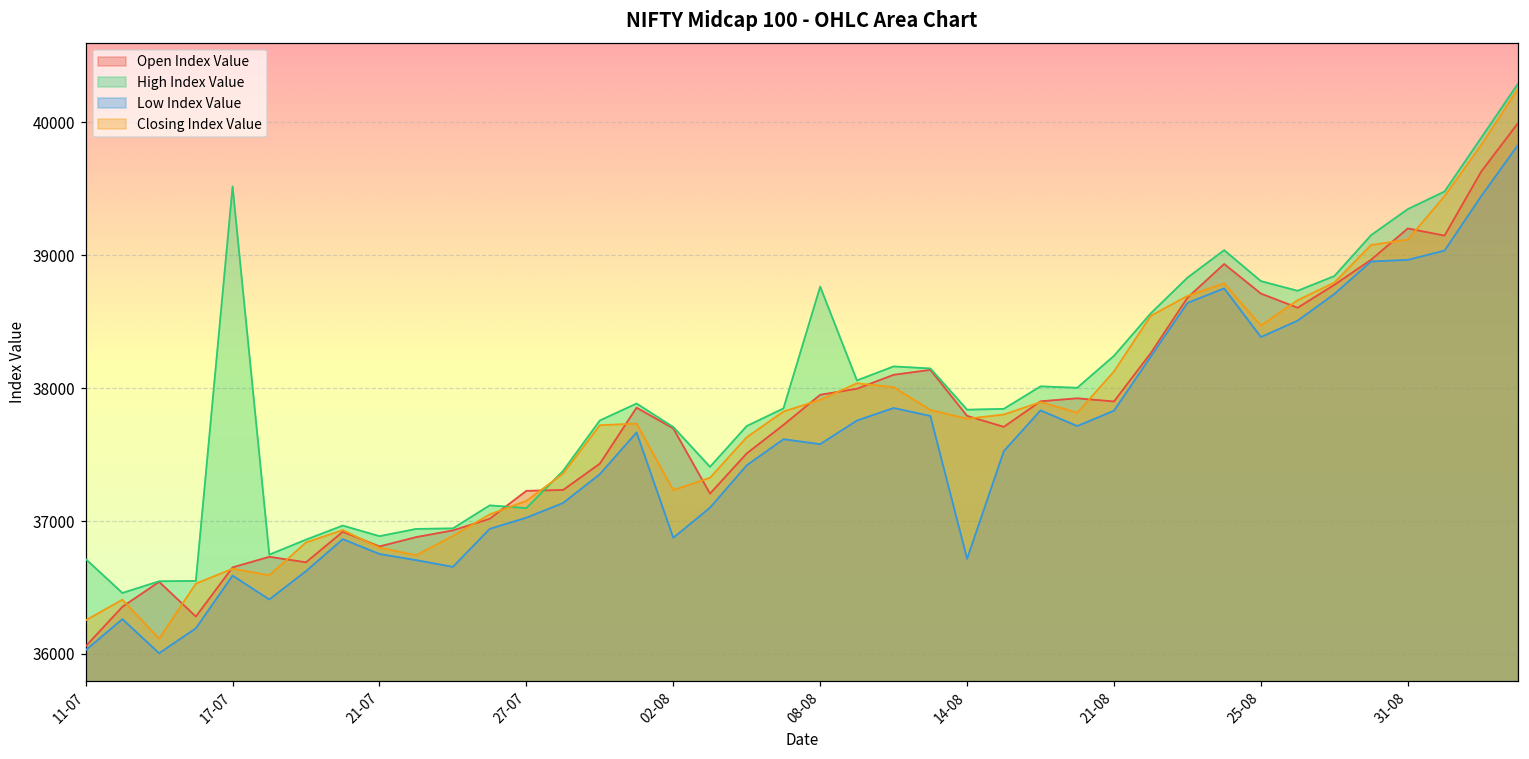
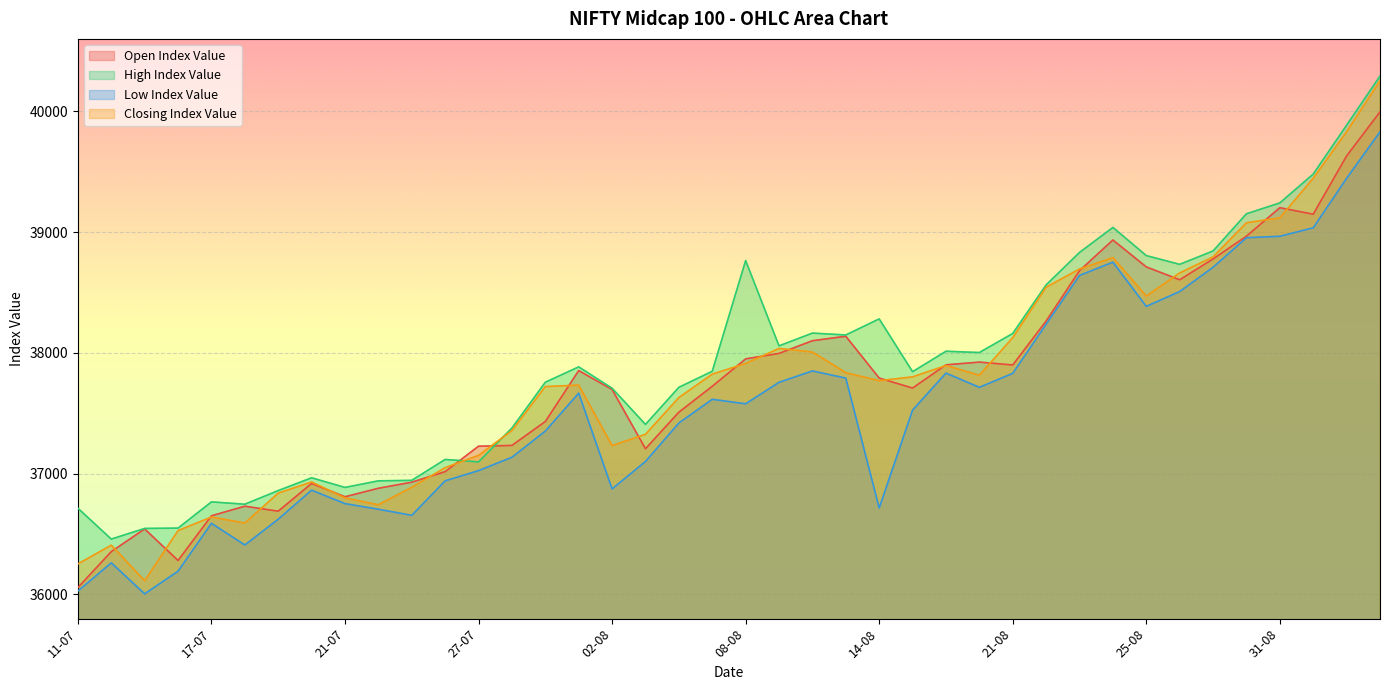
High Index Value, 17-07: 39520 -> 36770
High Index Value, 14-08: 37840 -> 38280
High Index Value, 21-08: 38240 -> 38160
High Index Value, 31-08: 39350 -> 39240
